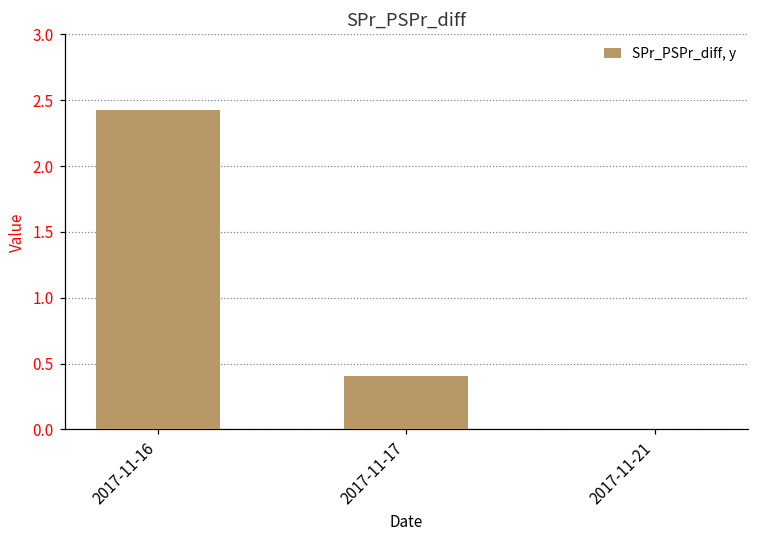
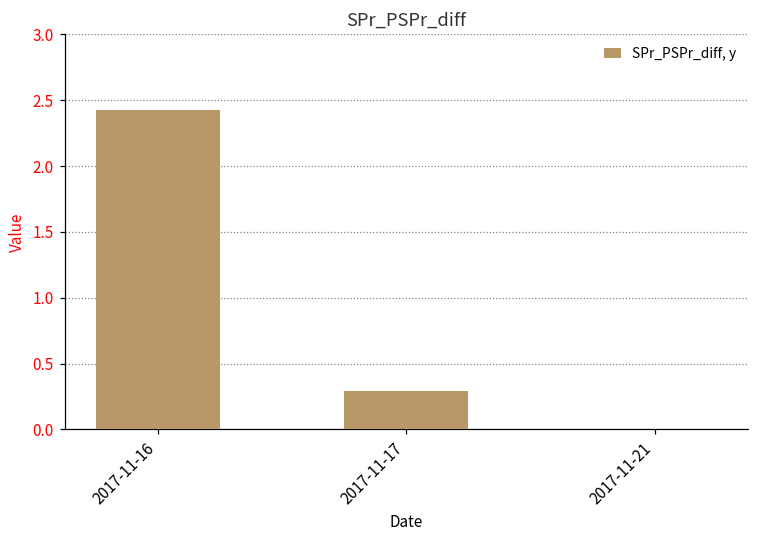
2017-11-17: 0.41 -> 0.29
